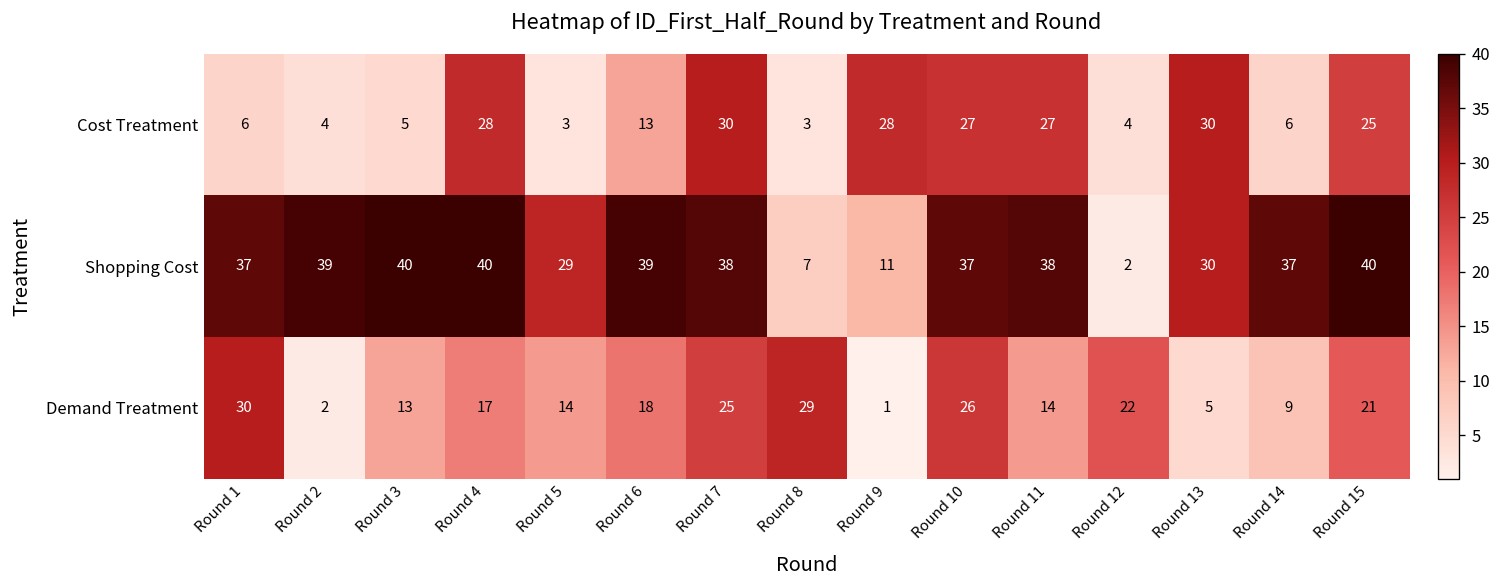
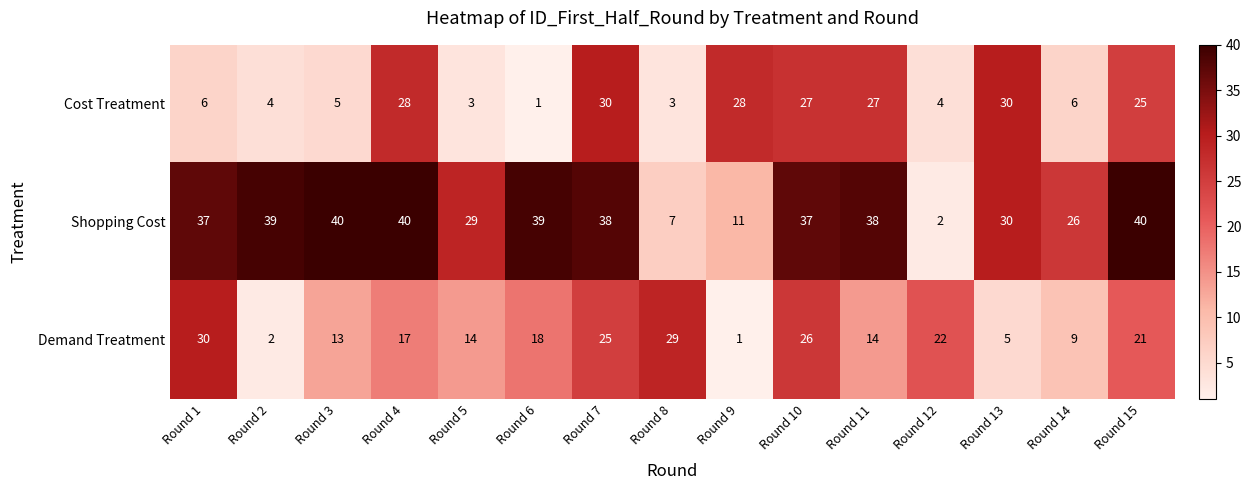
Cost Treatment, Round 6: 13 -> 1
Shopping Cost, Round 14: 37 -> 26
